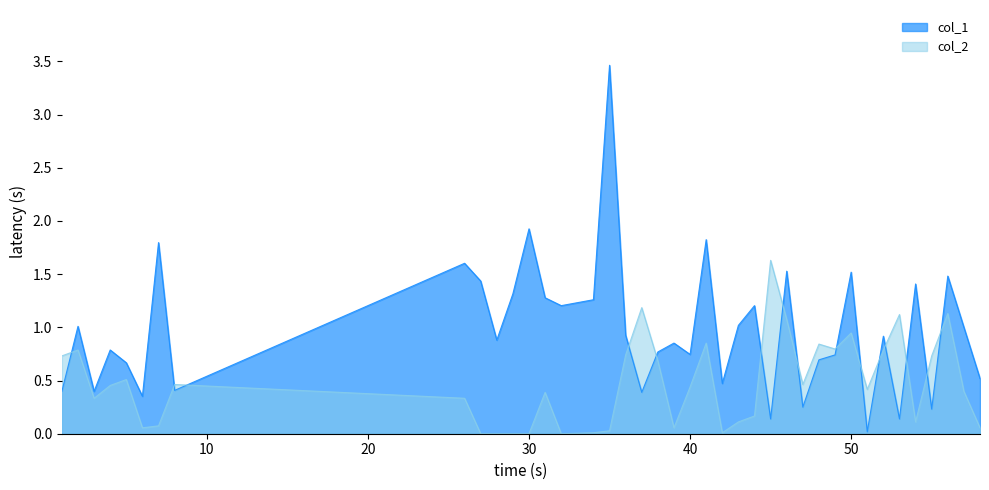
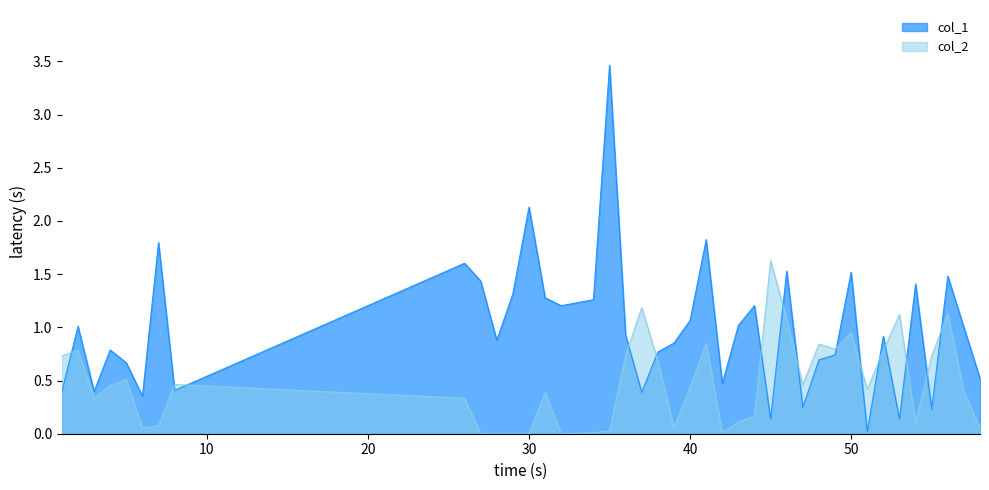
col_1, 30: 1.93 -> 2.13
col_1, 40: 0.75 -> 1.06
